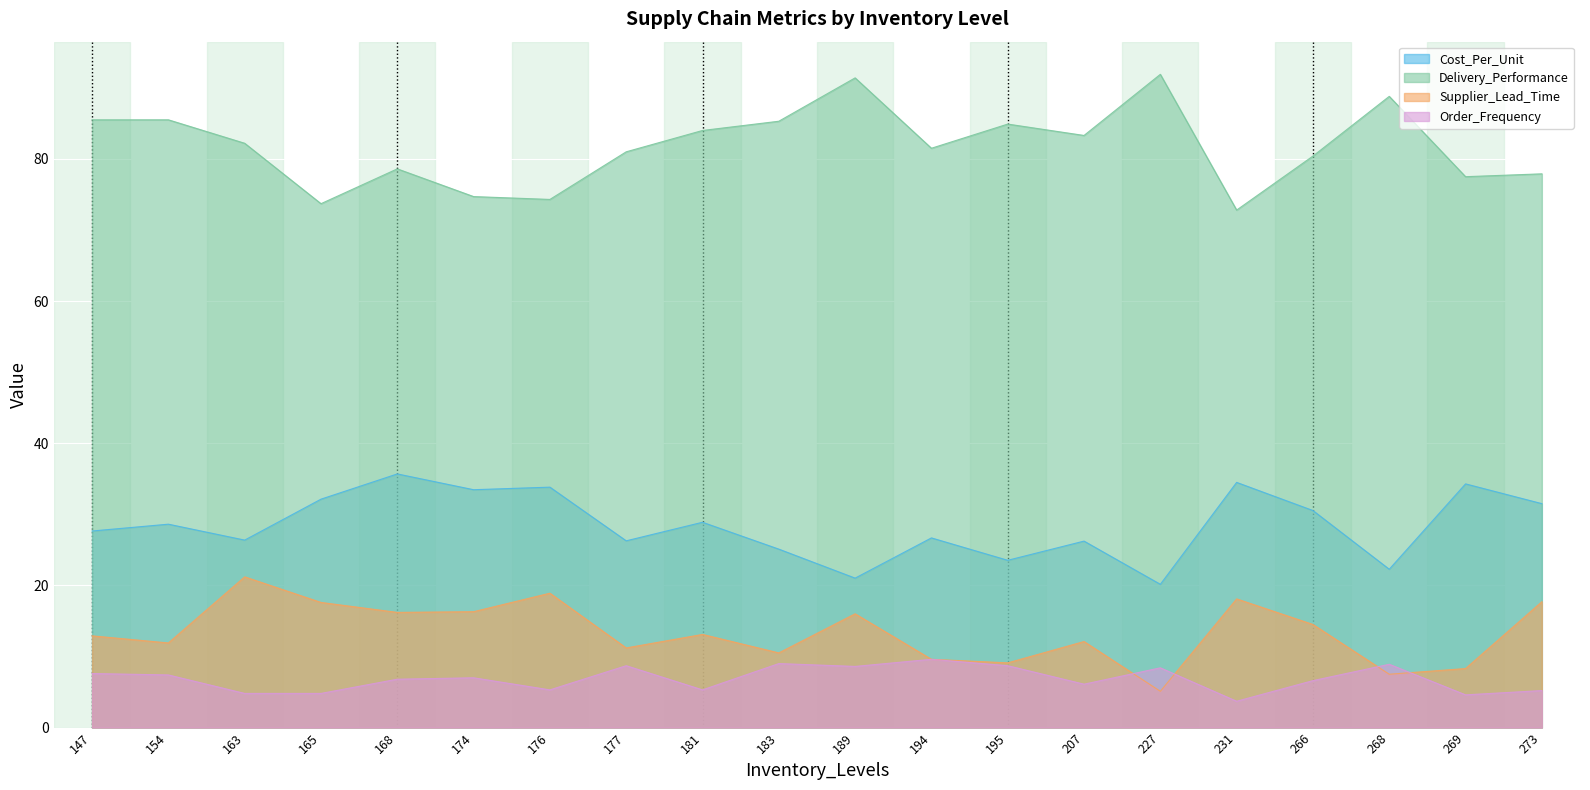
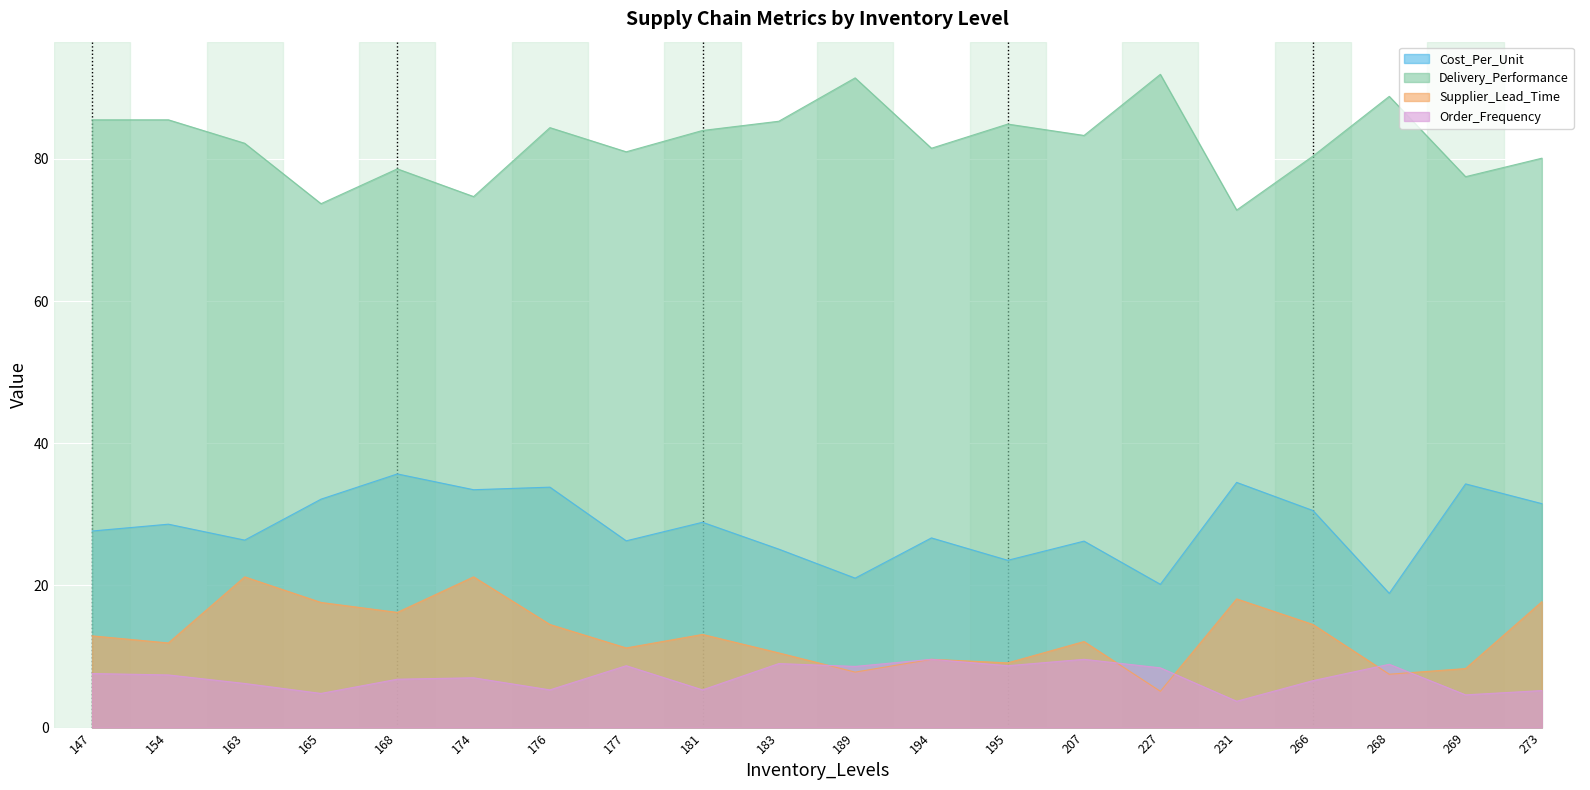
Order_Frequency, 163: 5 -> 6
Supplier_Lead_Time, 174: 16 -> 21
Delivery_Performance, 176: 74 -> 84
Supplier_Lead_Time, 176: 19 -> 15
Supplier_Lead_Time, 189: 16 -> 8
Order_Frequency, 207: 6 -> 10
Cost_Per_Unit, 268: 22 -> 19
Delivery_Performance, 273: 78 -> 80
